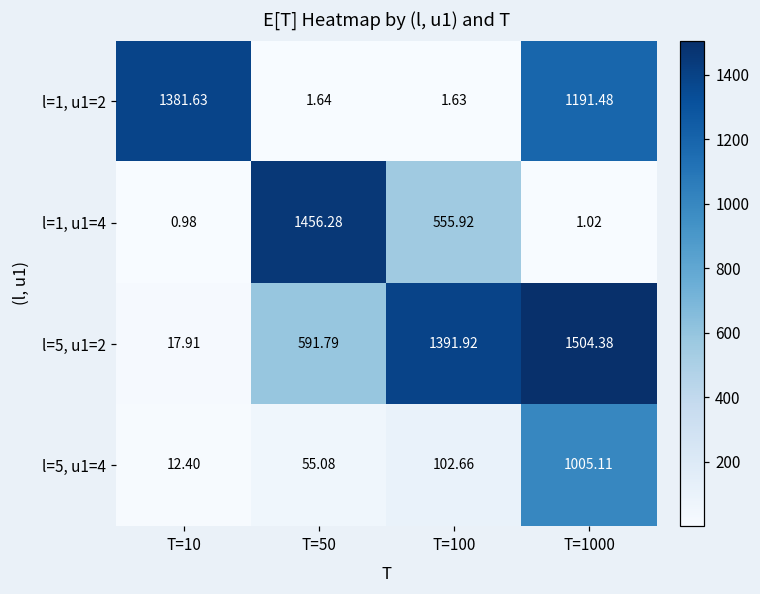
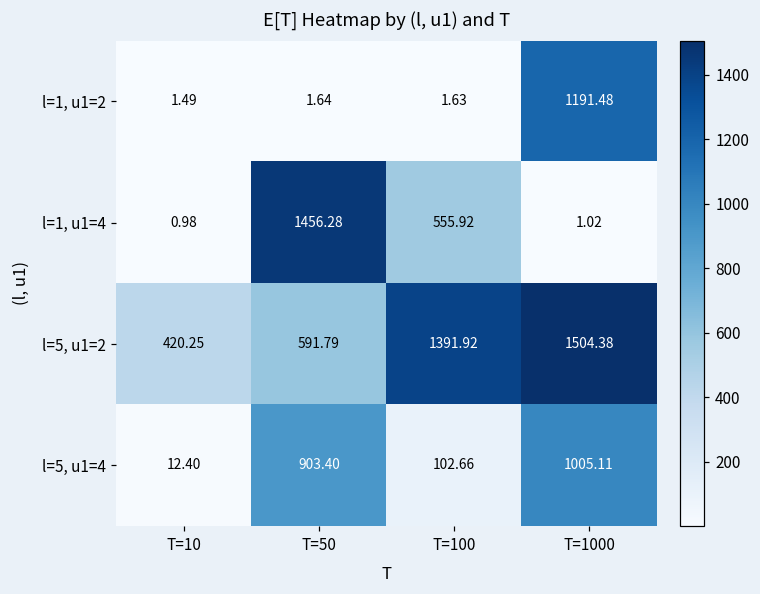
l=1, u1=2, T=10: 1381.63 -> 1.49
l=5, u1=2, T=10: 17.91 -> 420.25
l=5, u1=4, T=50: 55.08 -> 903.40
